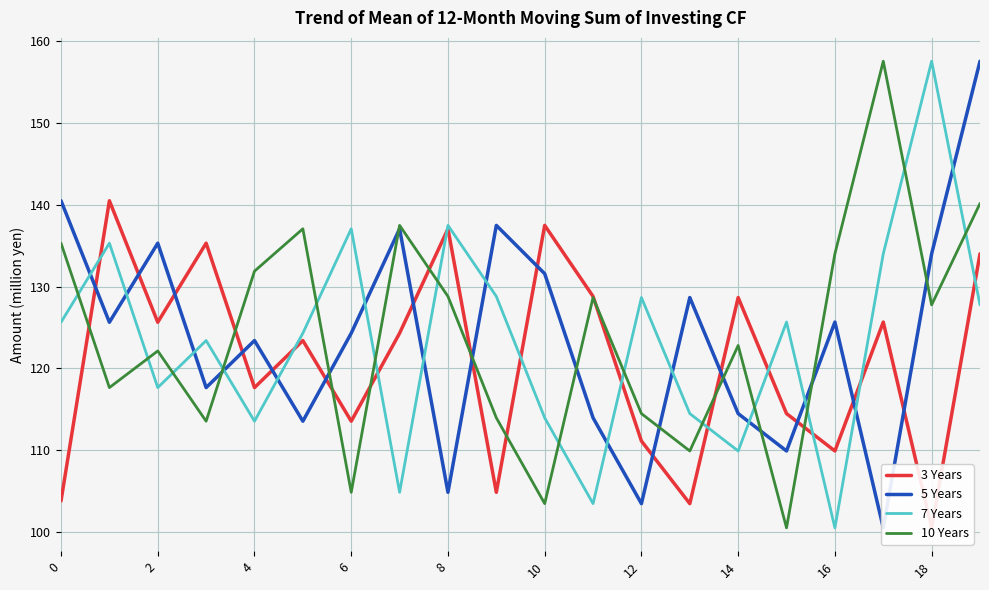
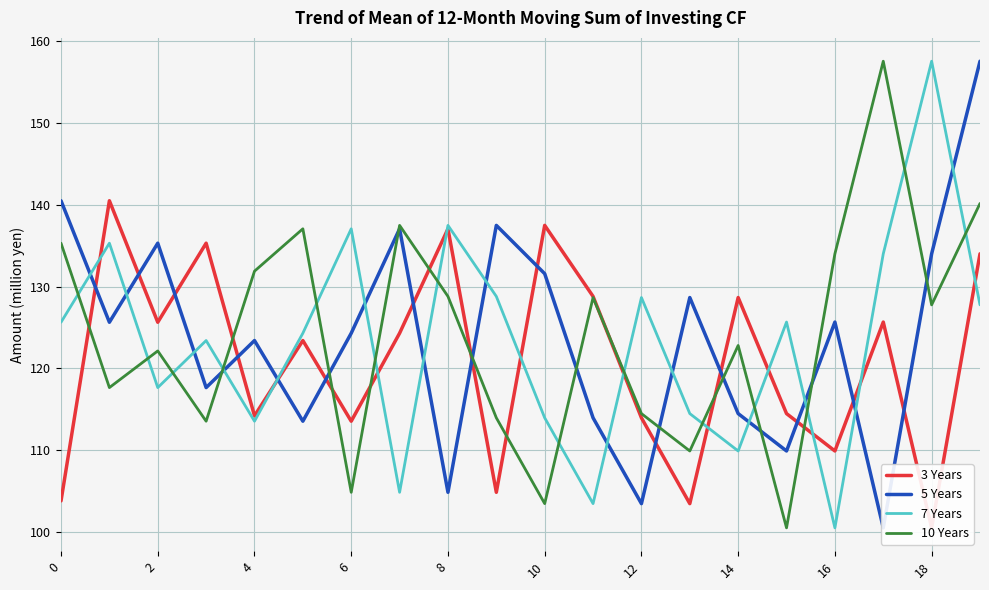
3 Years, 4: 118 -> 114
3 Years, 12: 111 -> 114
